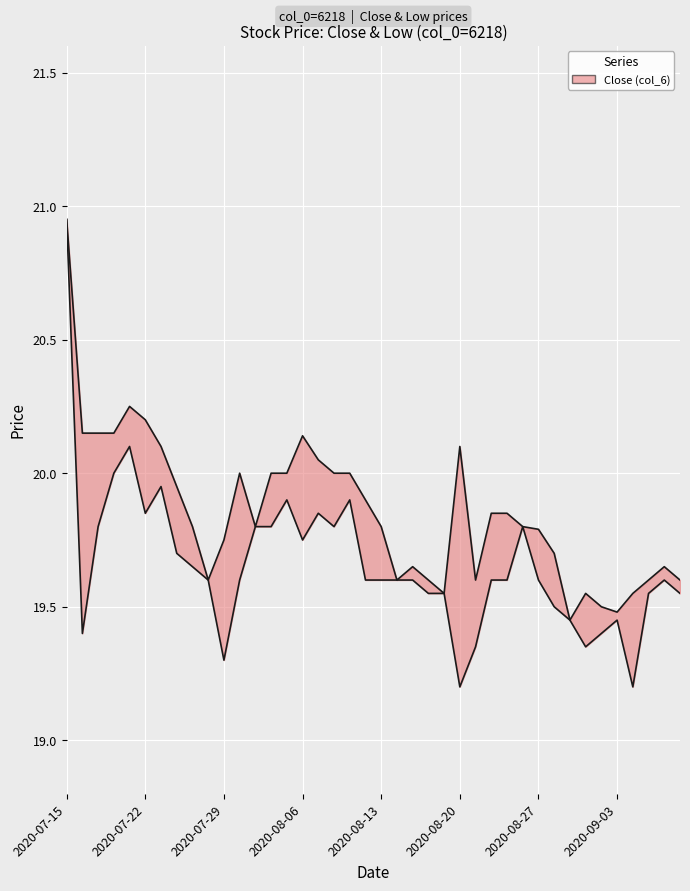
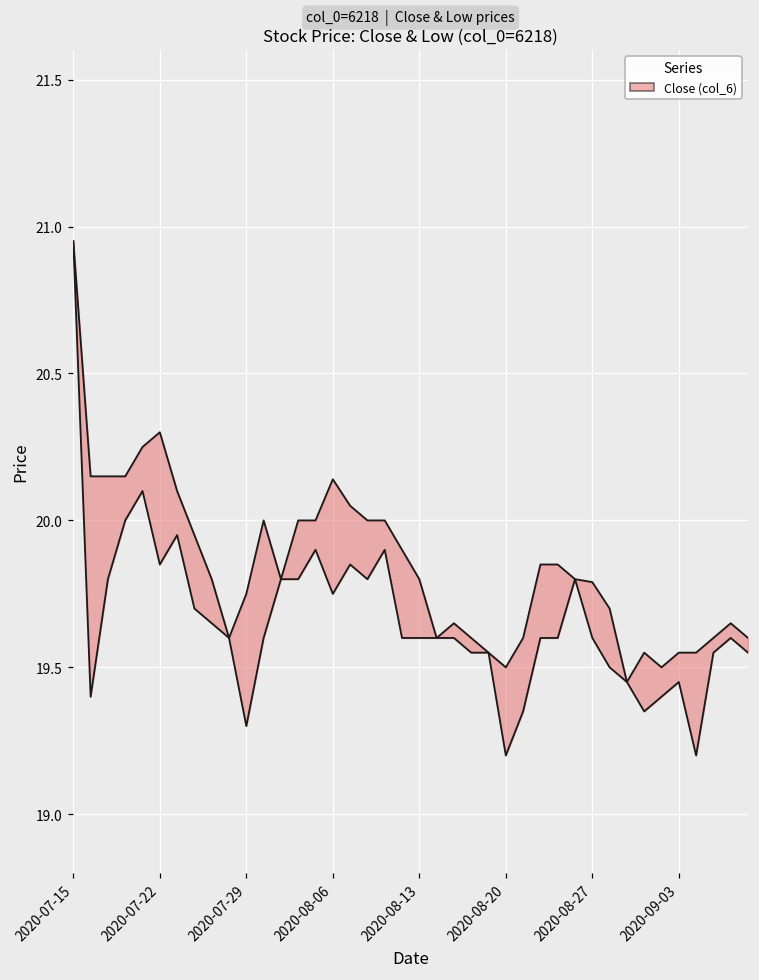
Close (col_6), 2020-07-22: 20.2 -> 20.3
Close (col_6), 2020-08-20: 20.1 -> 19.5
Close (col_6), 2020-09-03: 19.48 -> 19.55
